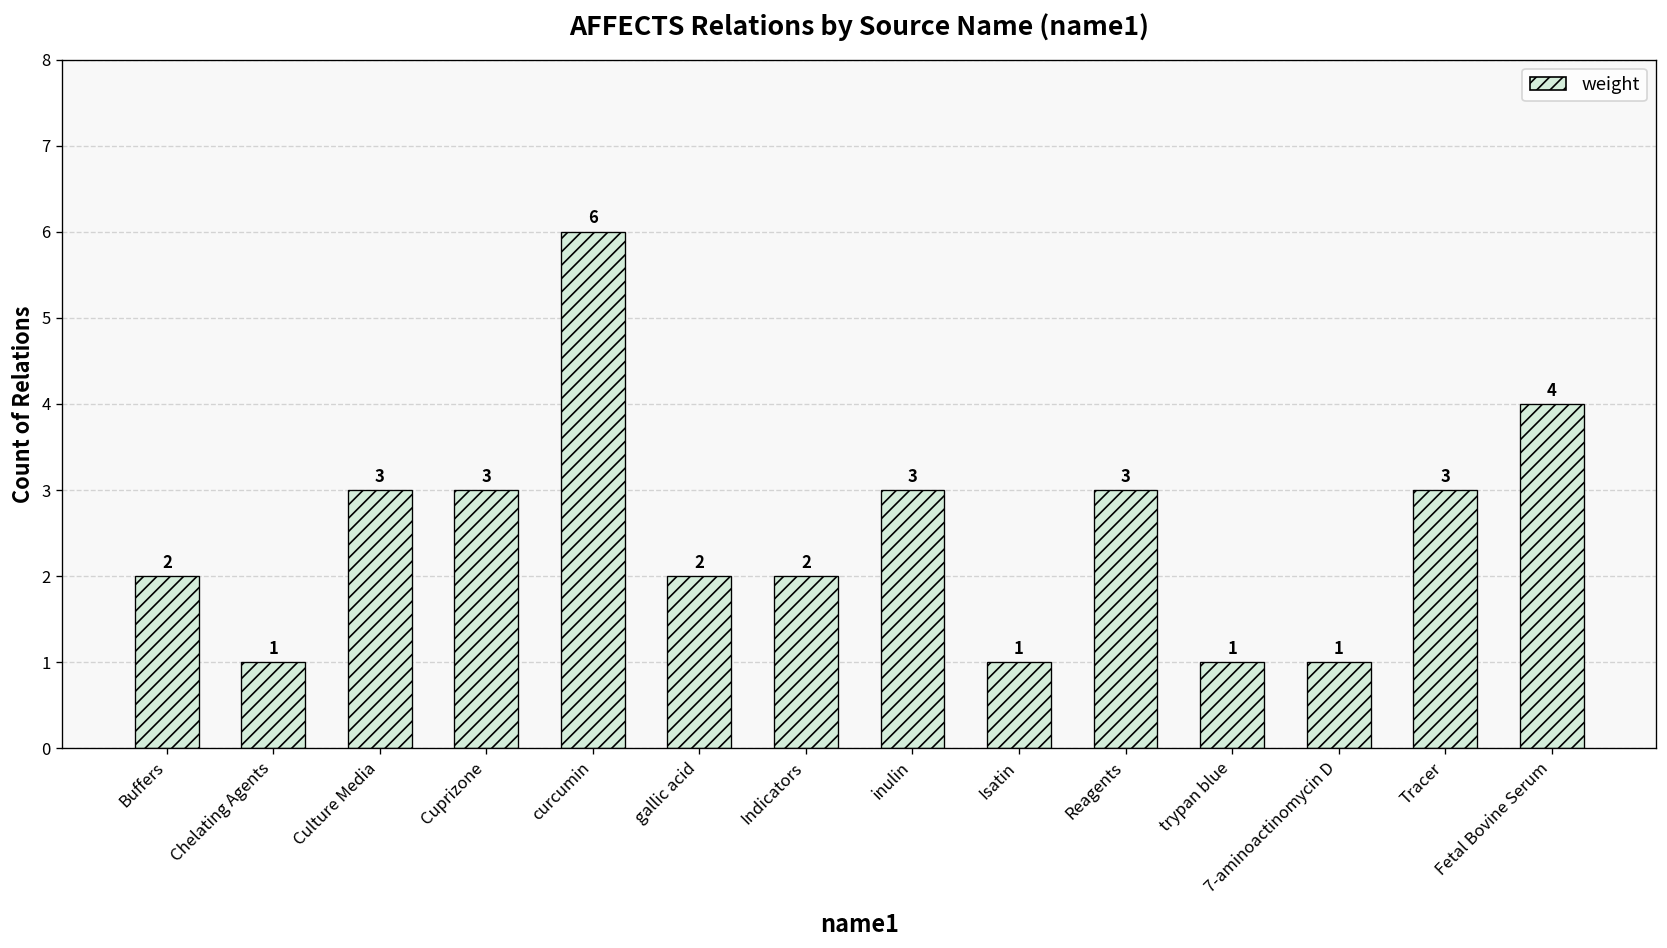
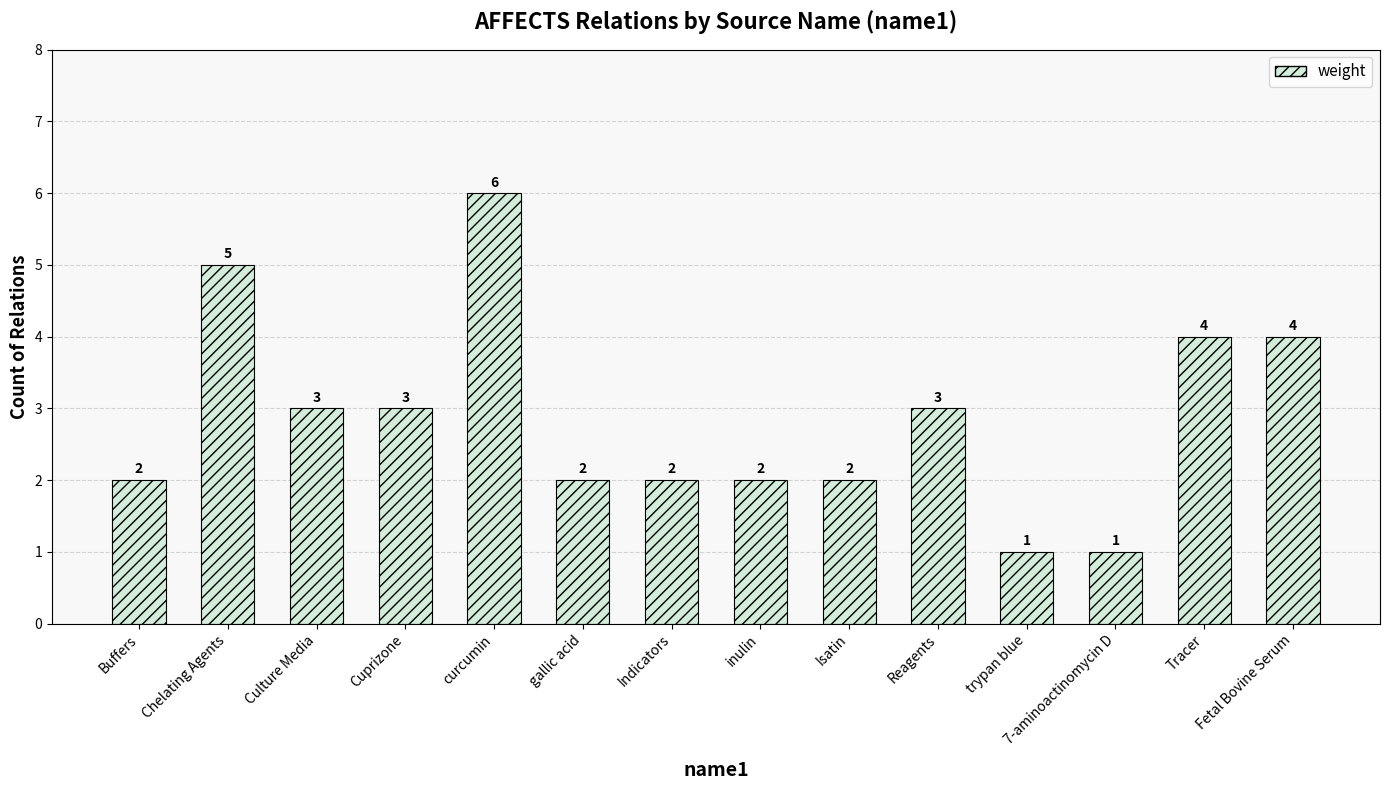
Chelating Agents: 1 -> 5
inulin: 3 -> 2
Isatin: 1 -> 2
Tracer: 3 -> 4
